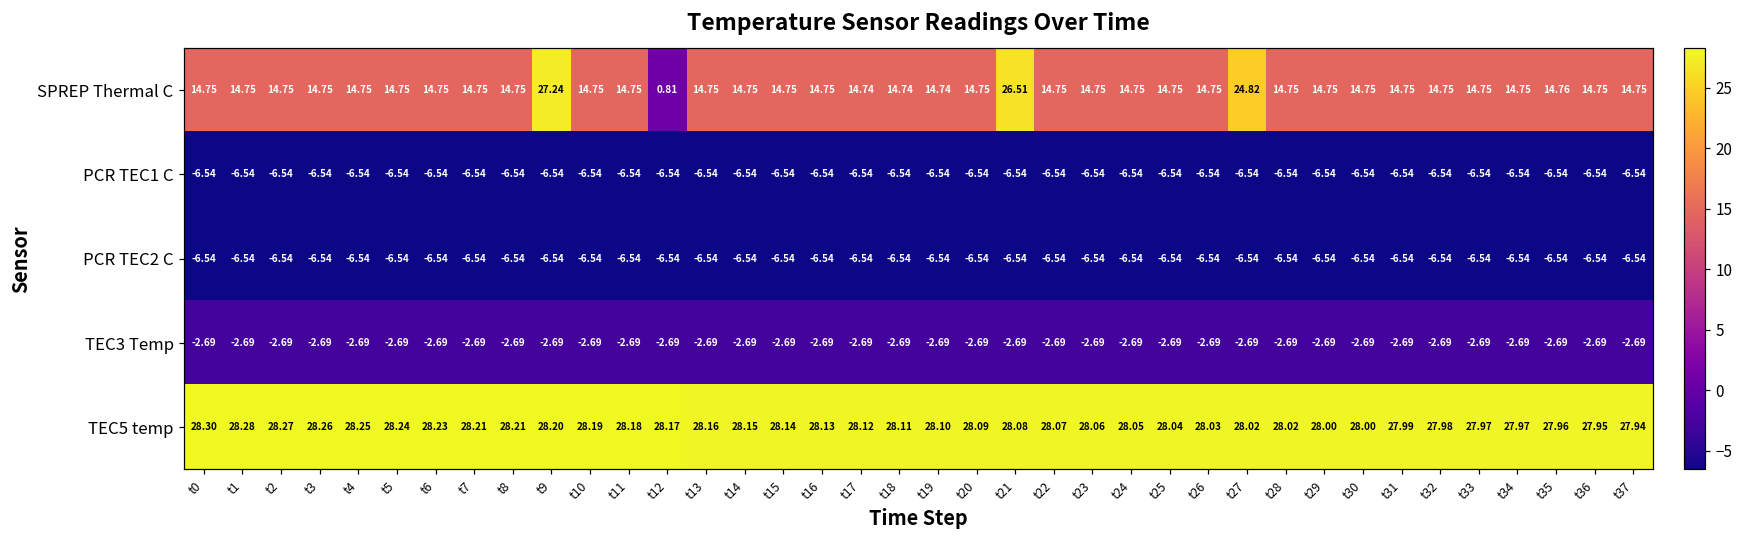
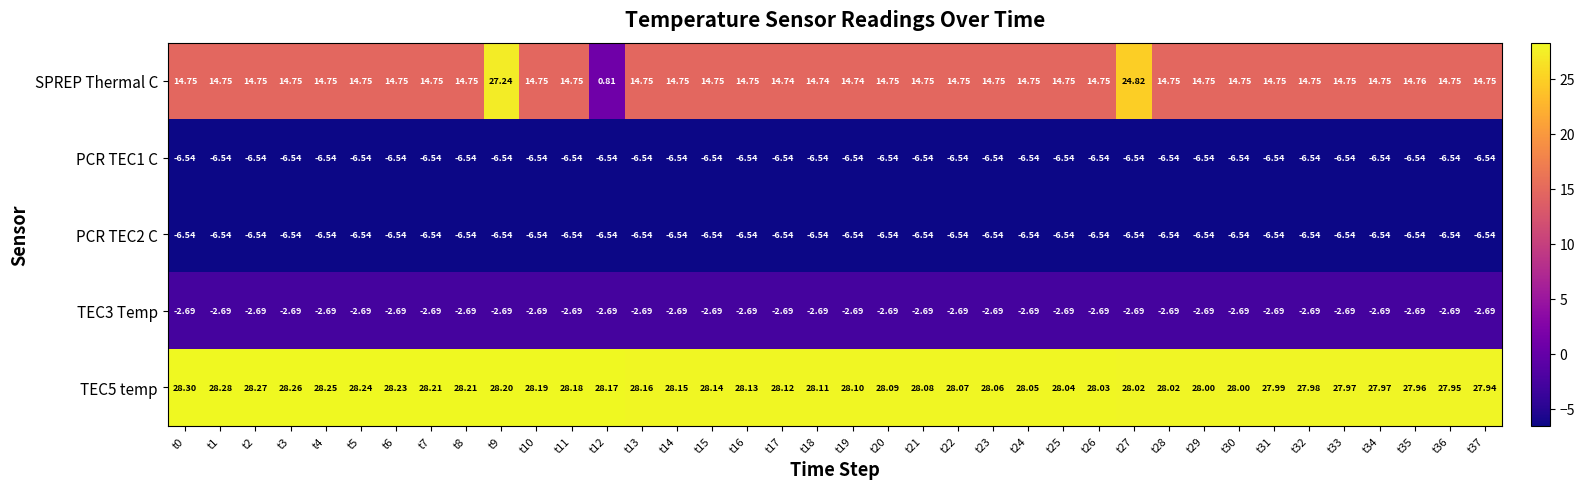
SPREP Thermal C, t21: 26.51 -> 14.75
